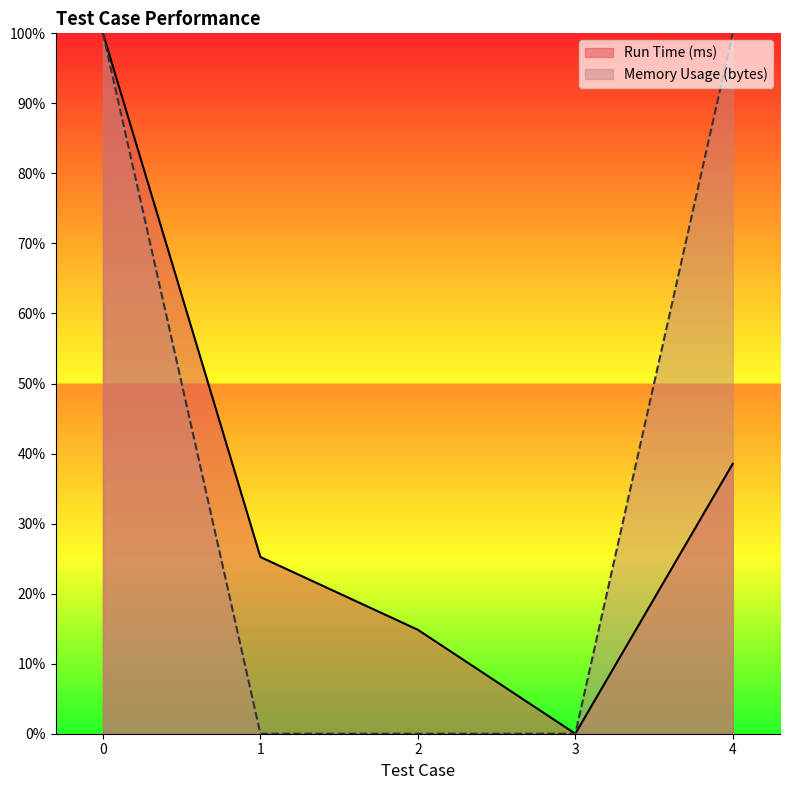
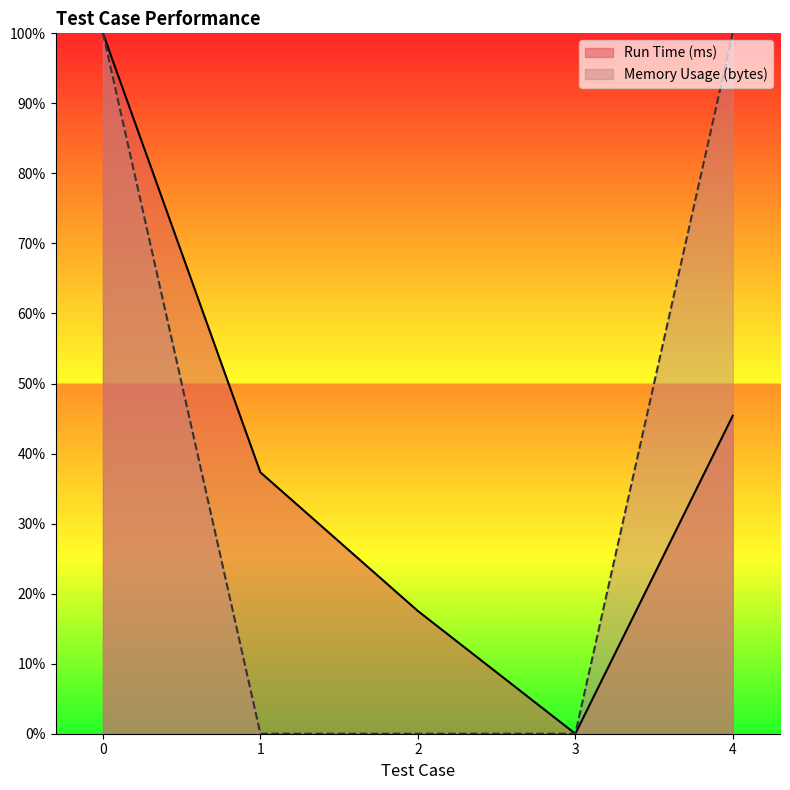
Run Time (ms), 1: 25% -> 37%
Run Time (ms), 2: 15% -> 18%
Run Time (ms), 4: 39% -> 45%
